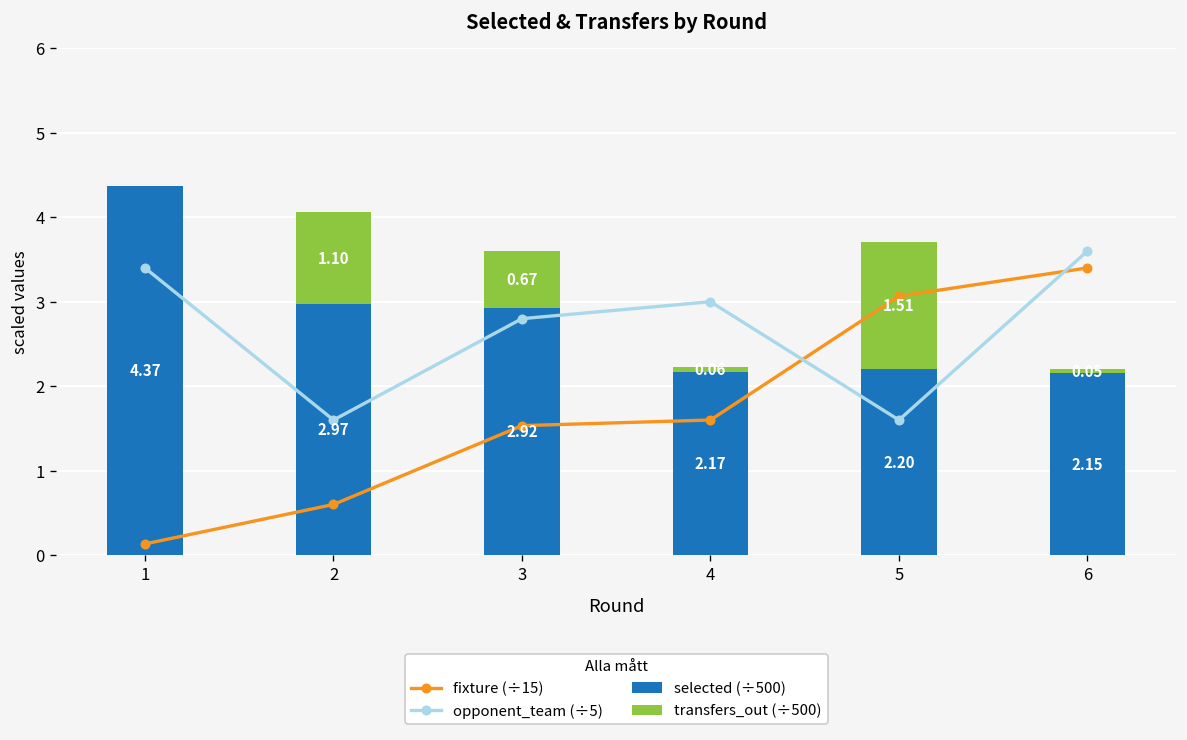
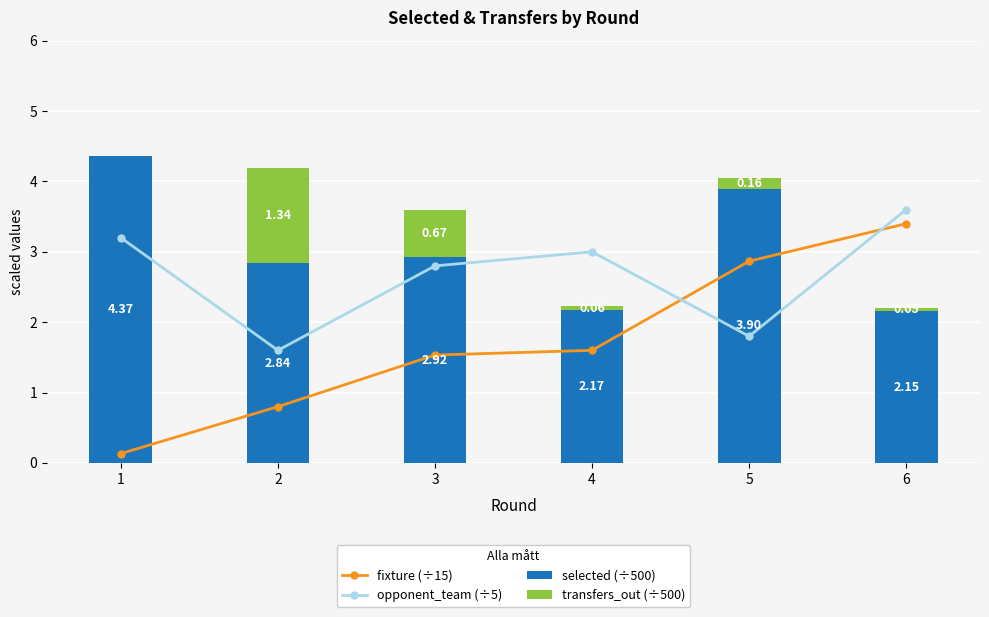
opponent_team (÷5), 1: 3.4 -> 3.2
fixture (÷15), 2: 0.6 -> 0.8
selected (÷500), 2: 2.97 -> 2.84
transfers_out (÷500), 2: 1.10 -> 1.34
fixture (÷15), 5: 3.1 -> 2.9
selected (÷500), 5: 2.20 -> 3.90
opponent_team (÷5), 5: 1.6 -> 1.8
transfers_out (÷500), 5: 1.51 -> 0.16
